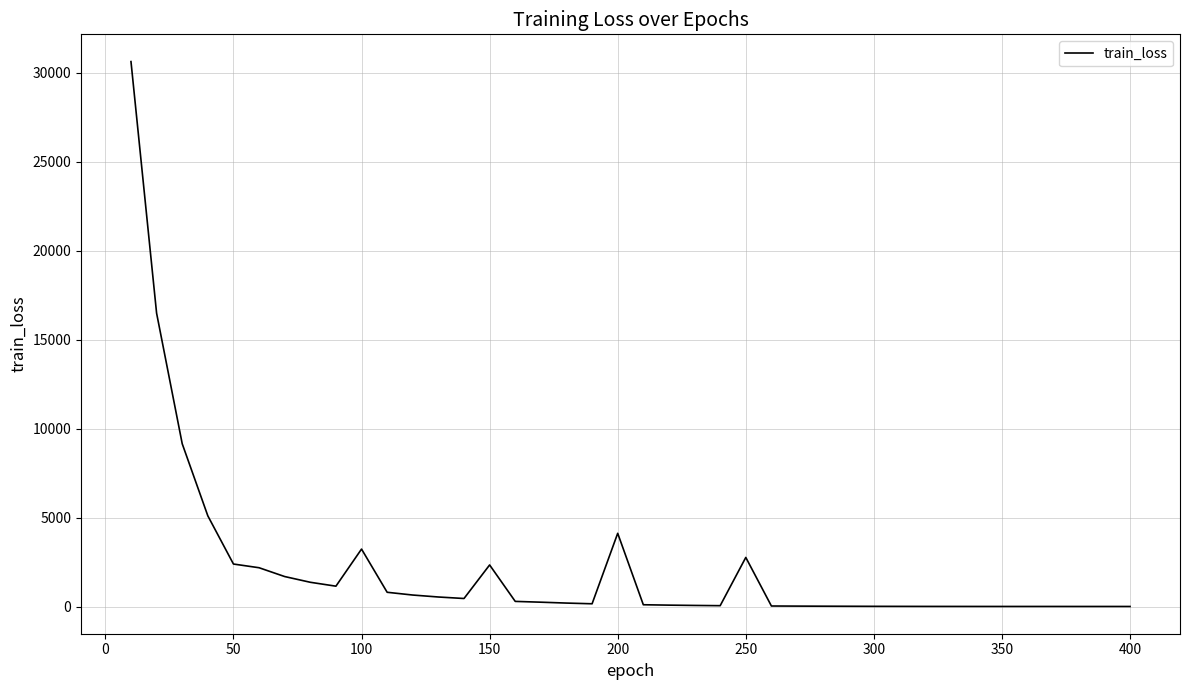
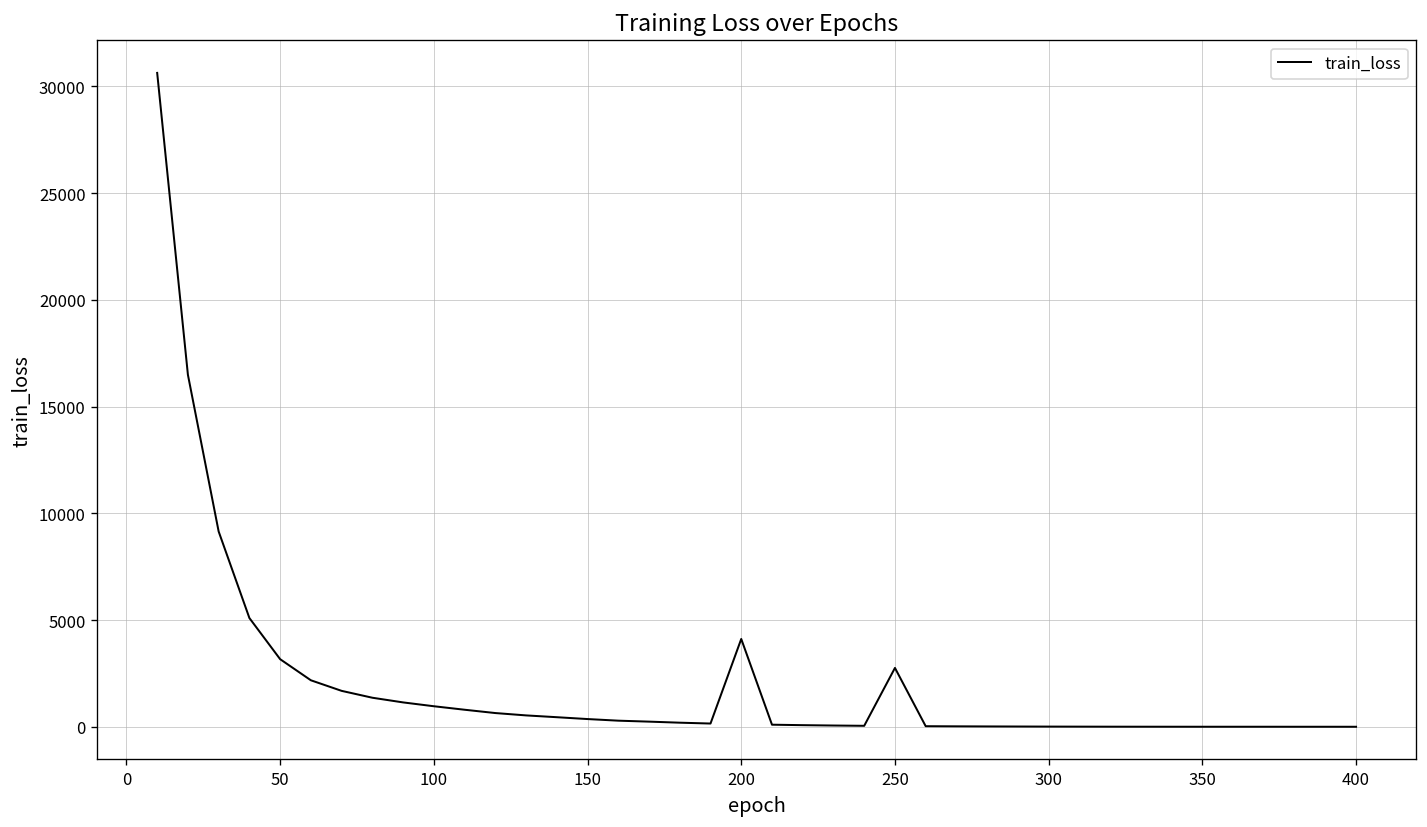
50: 2400 -> 3200
100: 3200 -> 1000
150: 2300 -> 400
